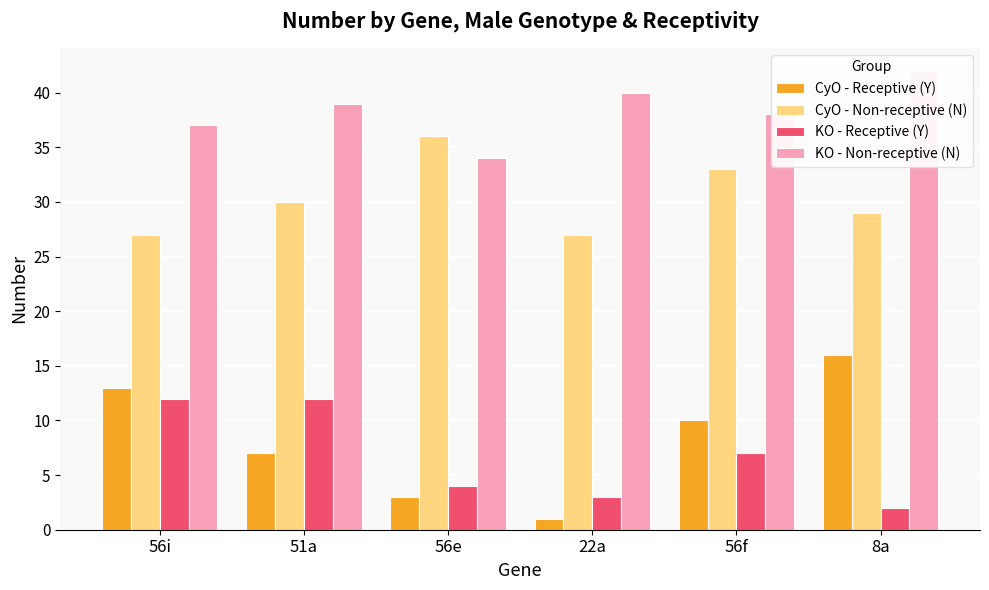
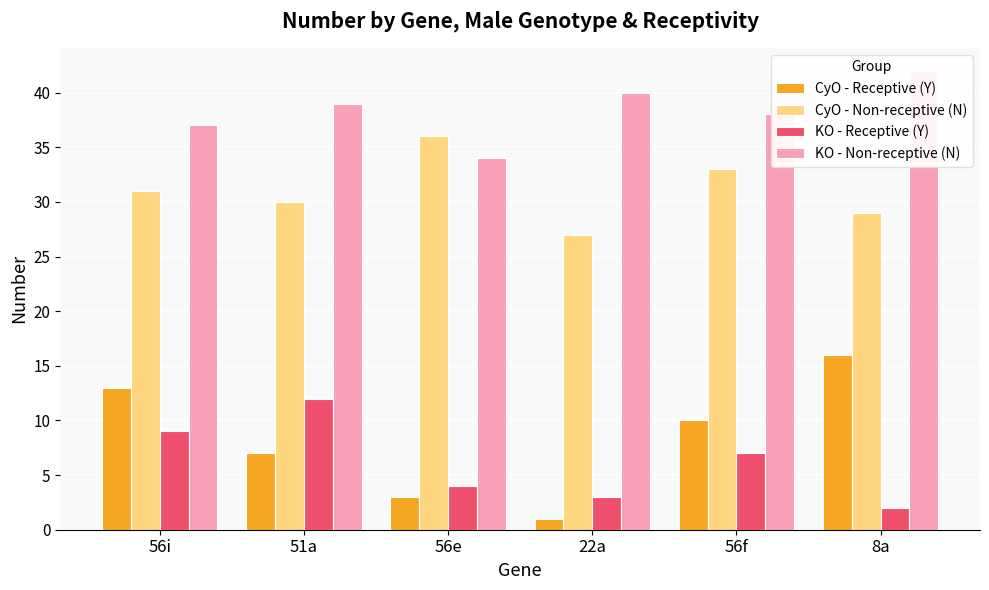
CyO - Non-receptive (N), 56i: 27 -> 31
KO - Receptive (Y), 56i: 12 -> 9
